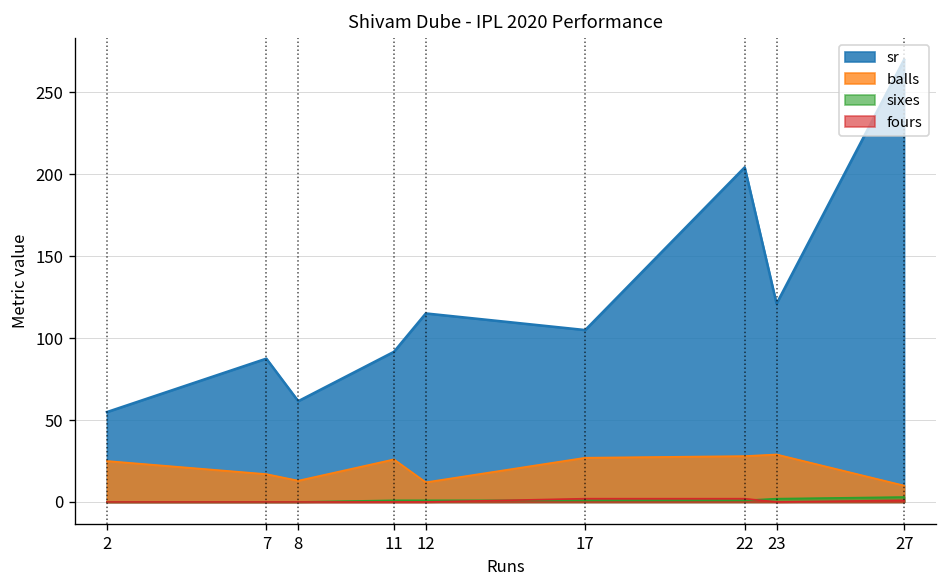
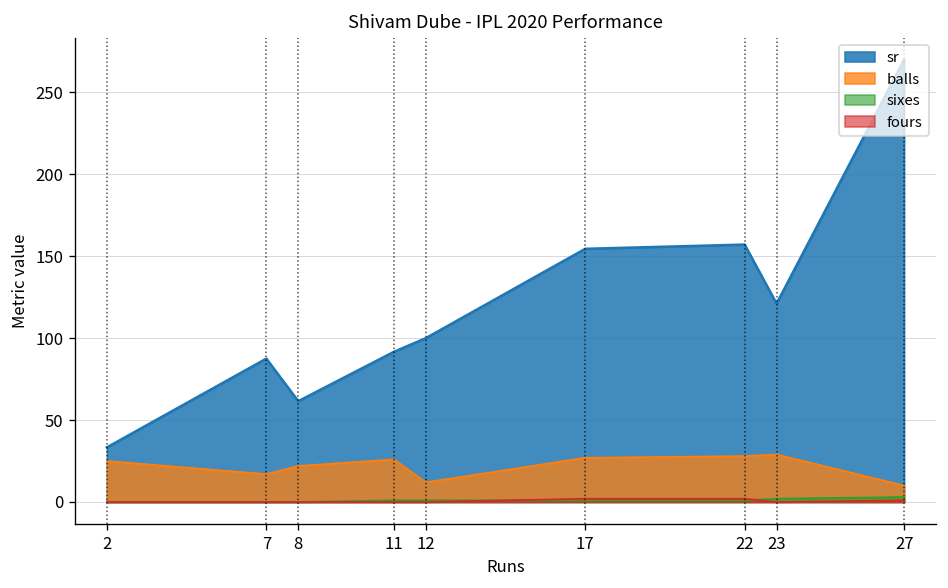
sr, 2: 55 -> 33
balls, 8: 13 -> 22
sr, 12: 115 -> 100
sr, 17: 105 -> 155
sr, 22: 204 -> 157
